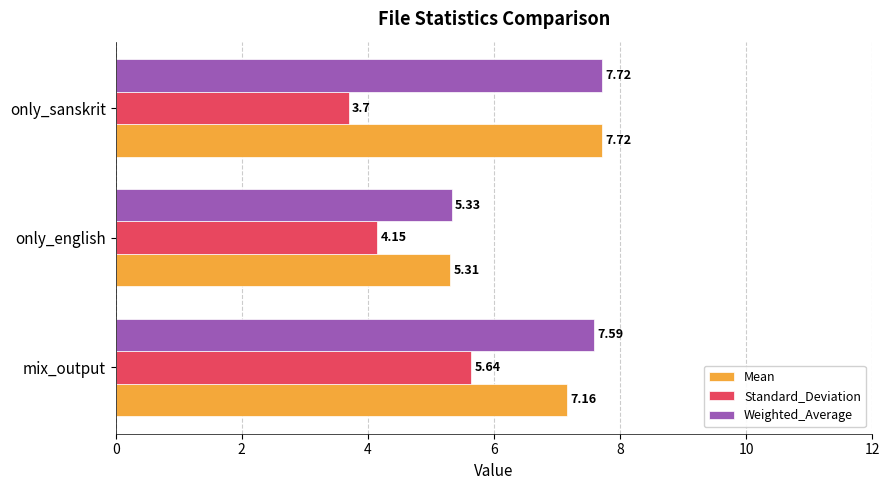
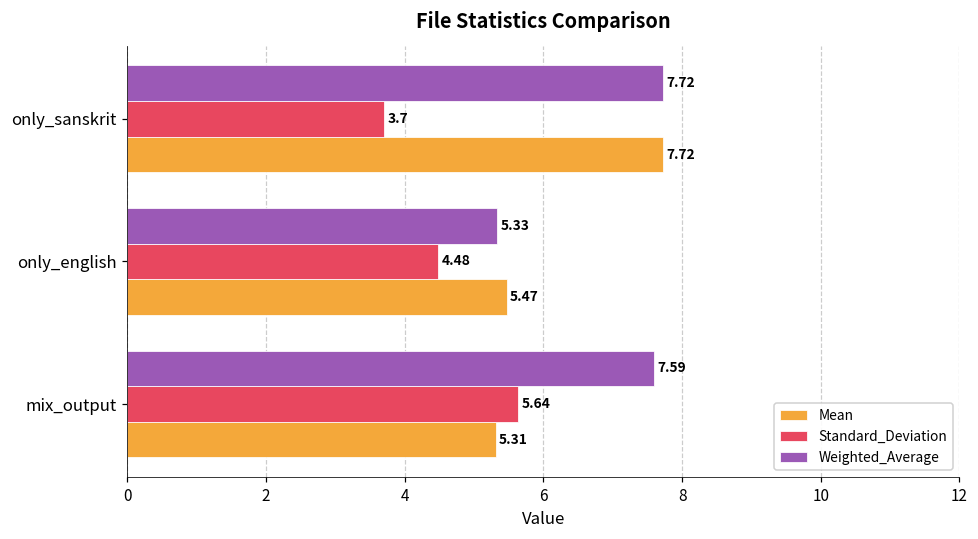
Standard_Deviation, only_english: 4.15 -> 4.48
Mean, only_english: 5.31 -> 5.47
Mean, mix_output: 7.16 -> 5.31
